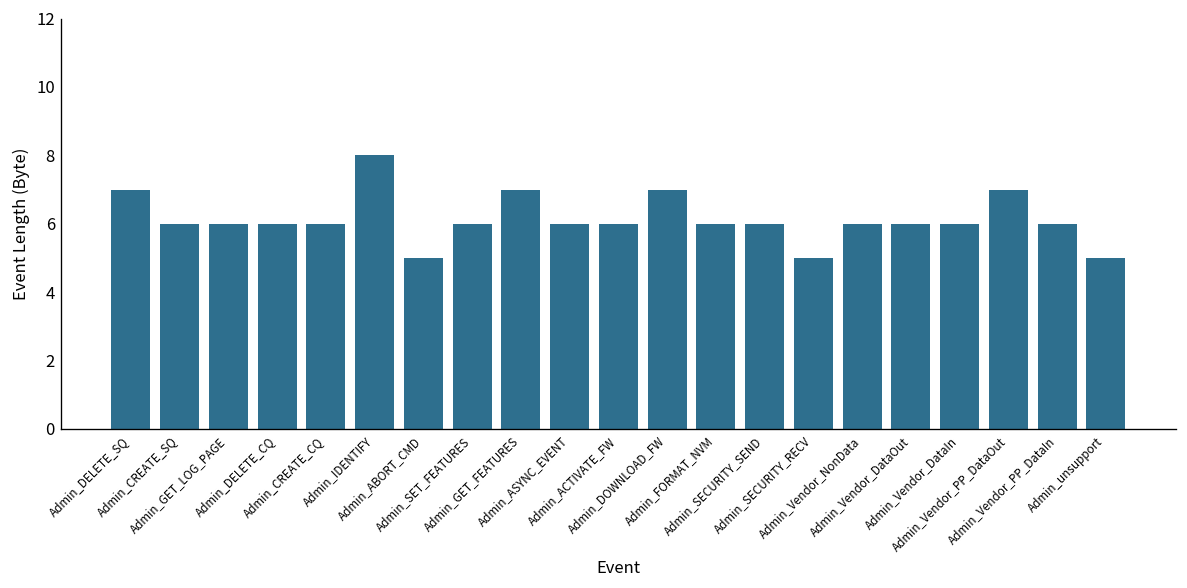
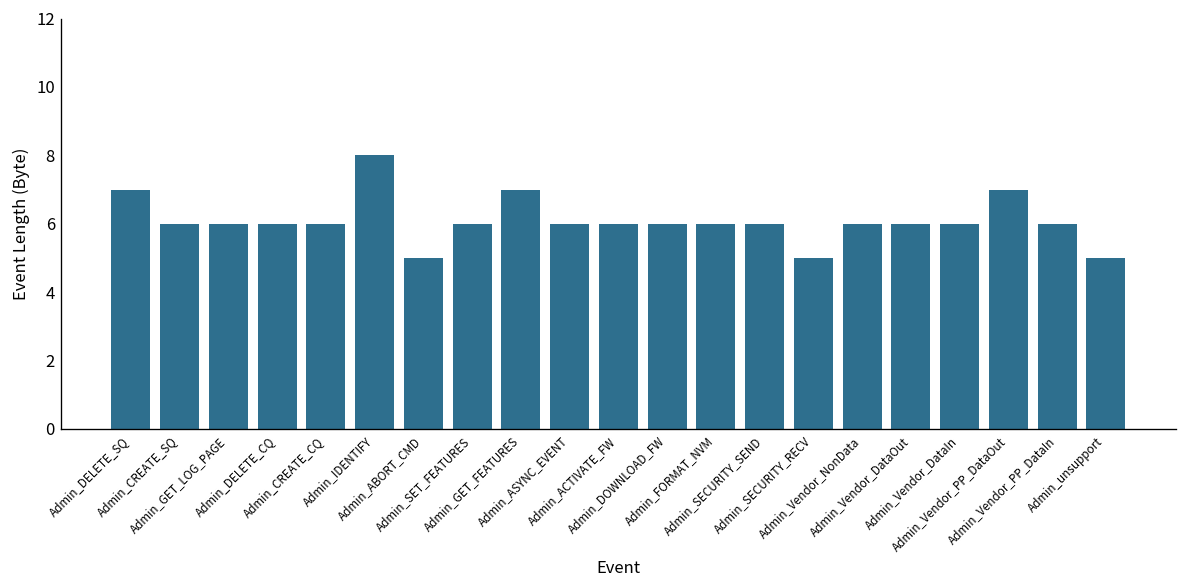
Admin_DOWNLOAD_FW: 7 -> 6
